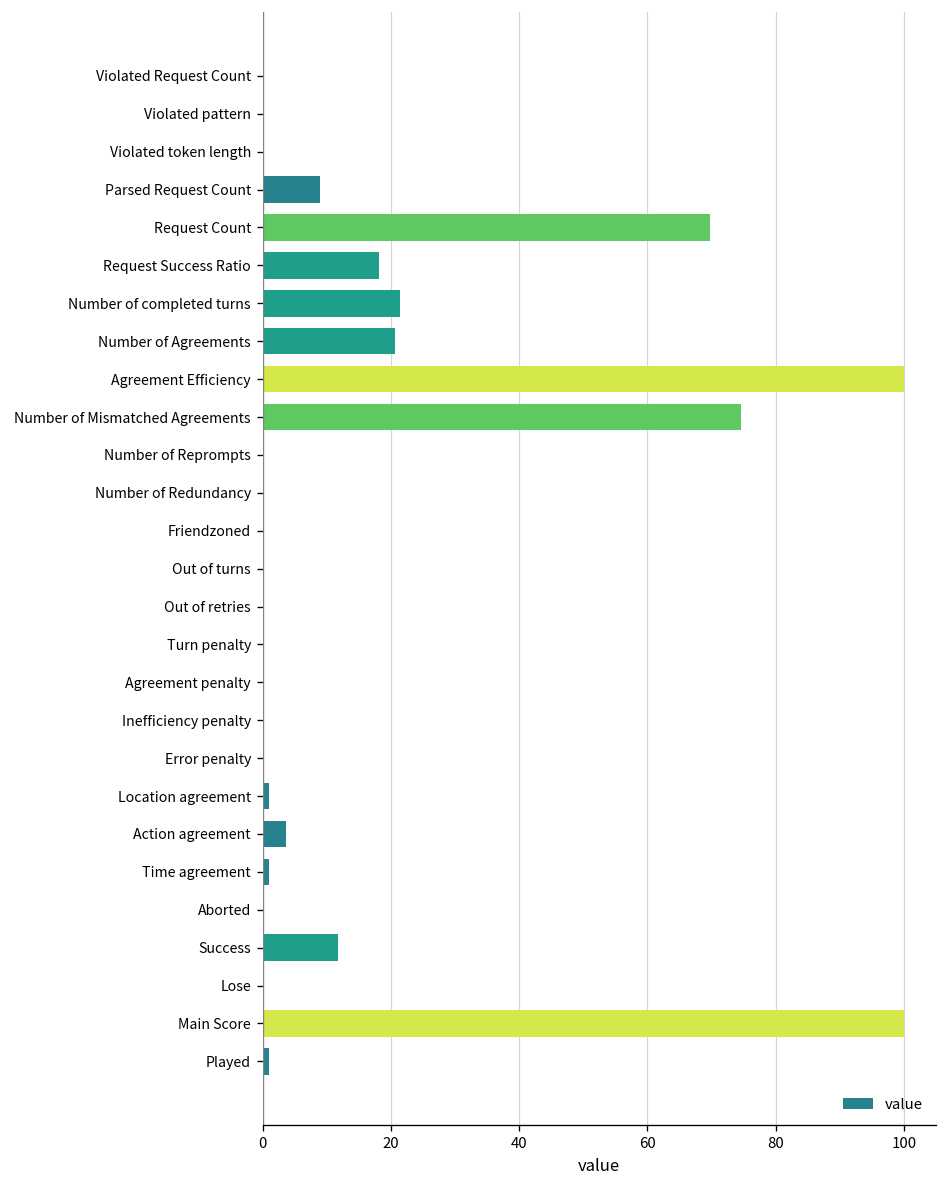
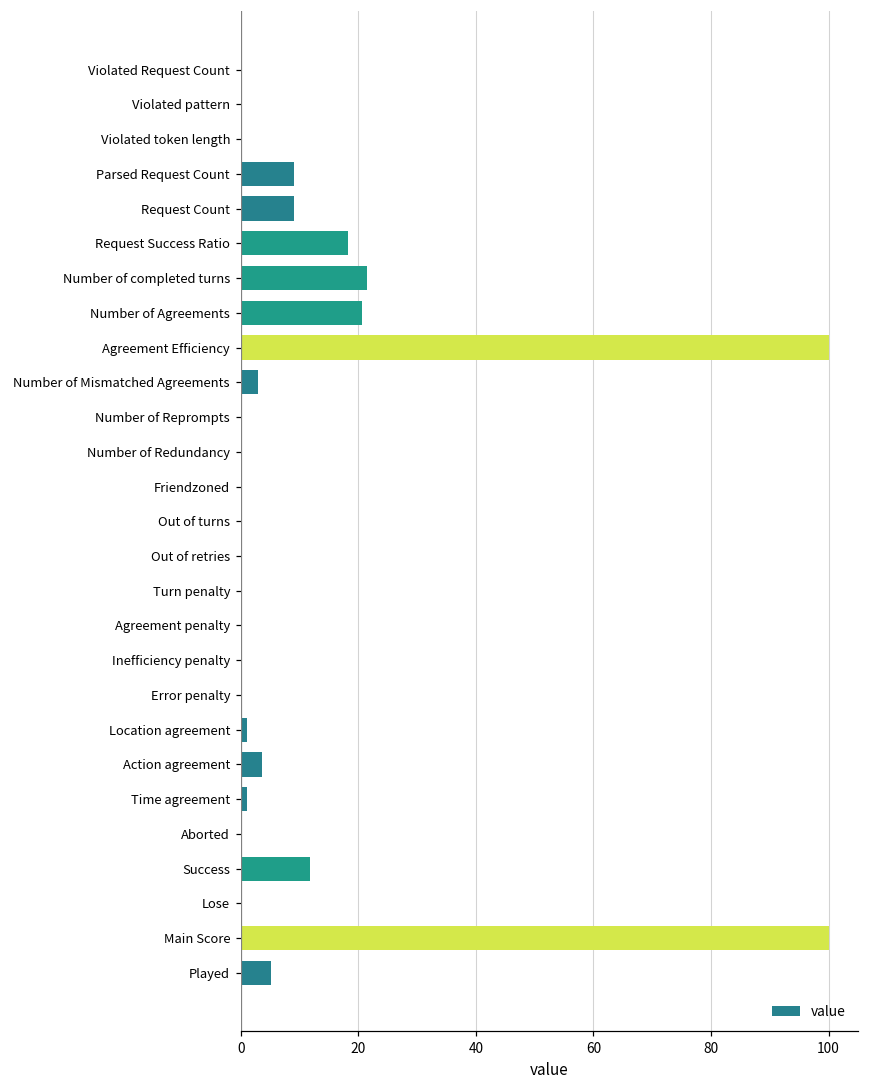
Request Count: 70 -> 9
Number of Mismatched Agreements: 75 -> 3
Played: 1 -> 5
